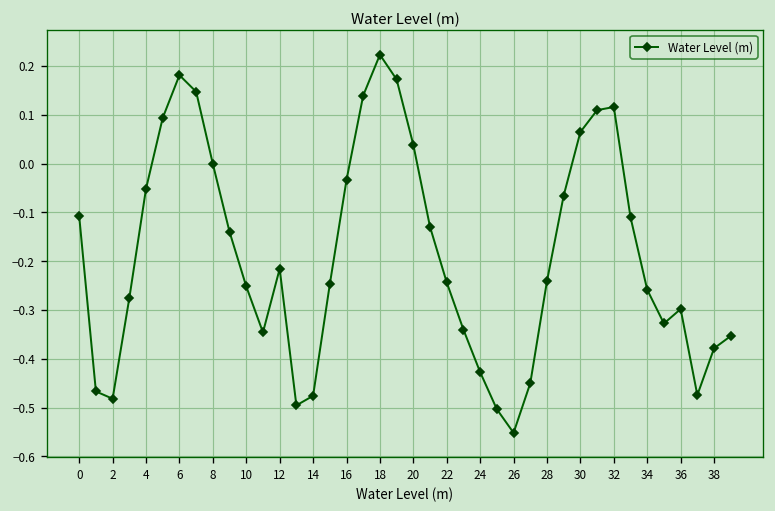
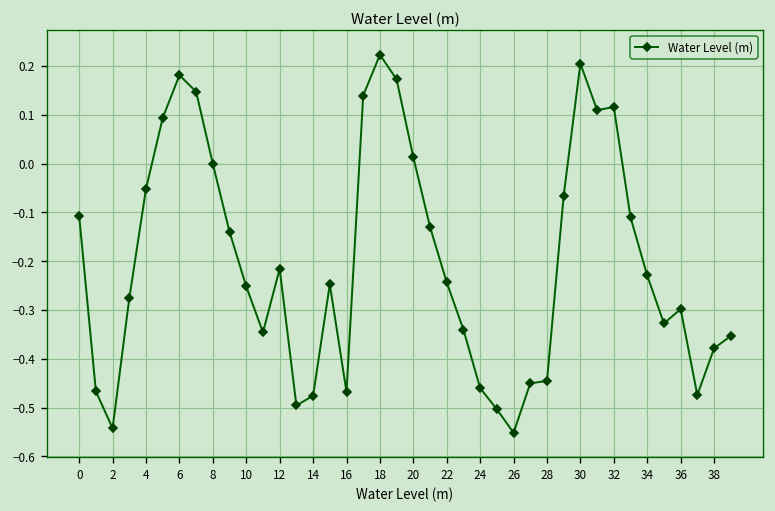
2: -0.48 -> -0.54
16: -0.03 -> -0.47
20: 0.04 -> 0.01
24: -0.43 -> -0.46
28: -0.24 -> -0.45
30: 0.06 -> 0.21
34: -0.26 -> -0.23
